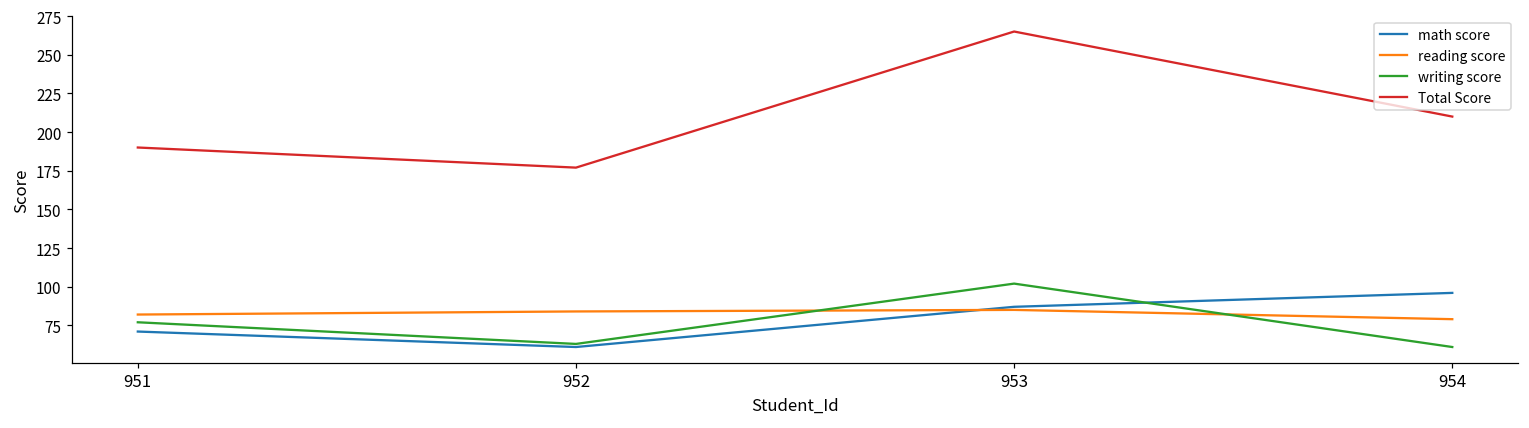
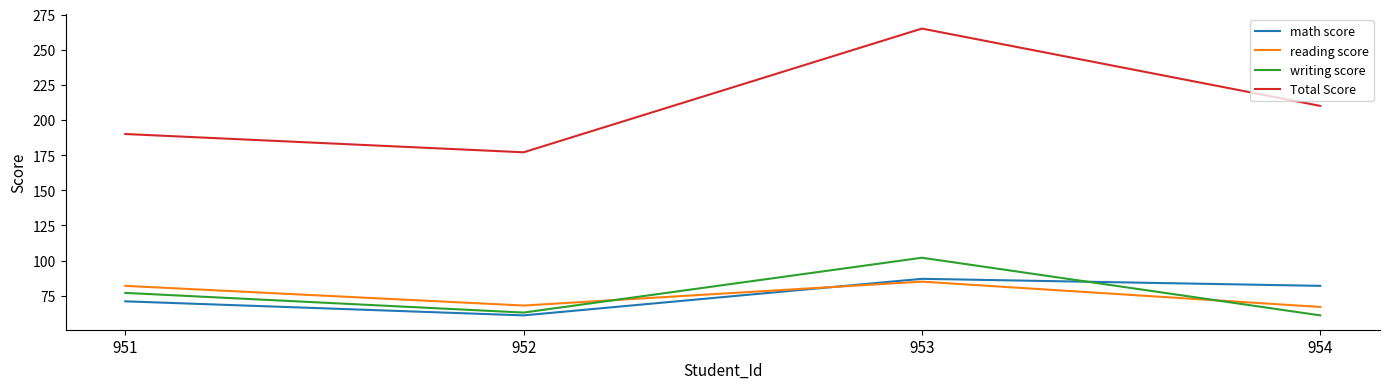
reading score, 952: 84 -> 68
math score, 954: 96 -> 82
reading score, 954: 79 -> 67
